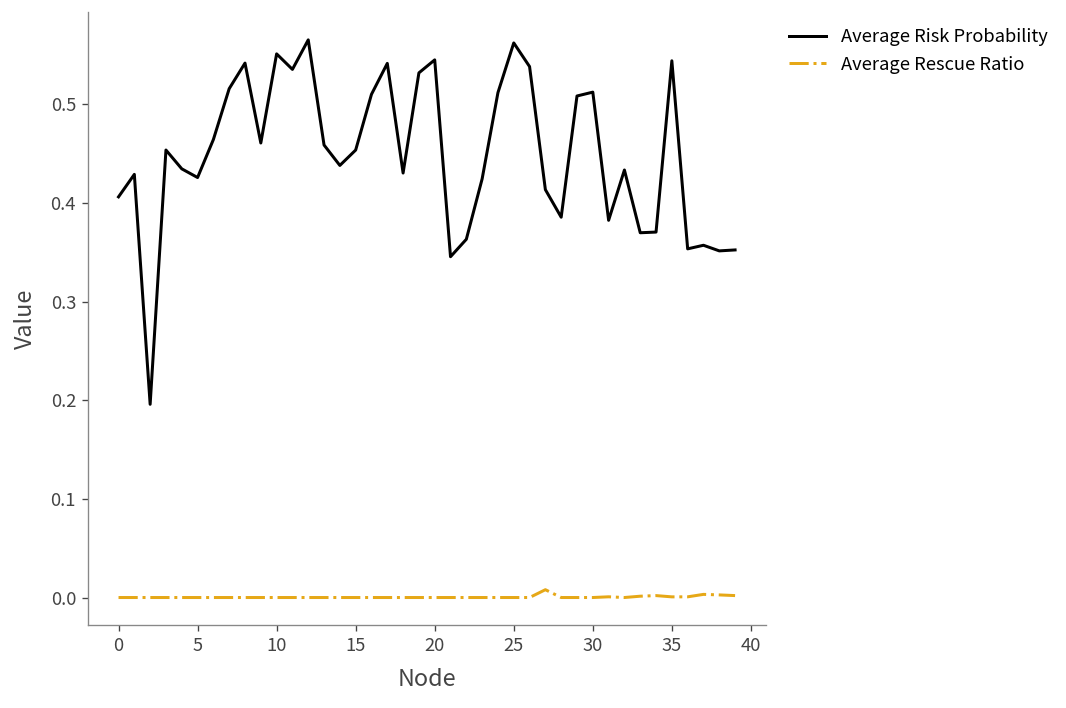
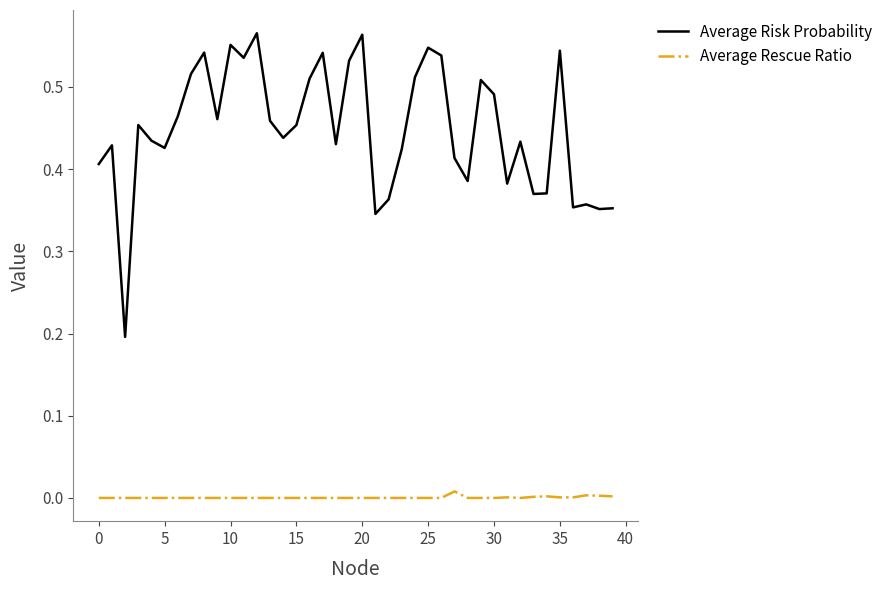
Average Risk Probability, 20: 0.55 -> 0.56
Average Risk Probability, 25: 0.56 -> 0.55
Average Risk Probability, 30: 0.51 -> 0.49
